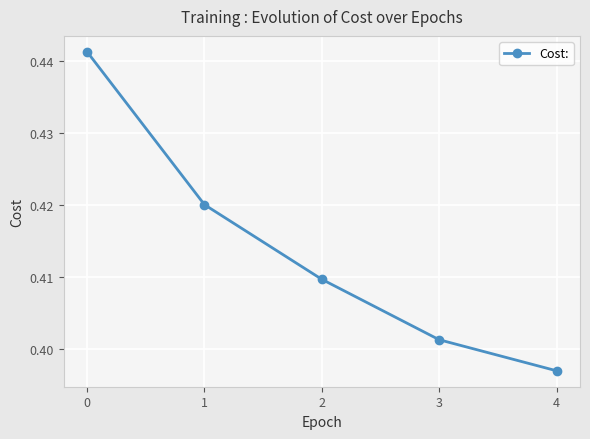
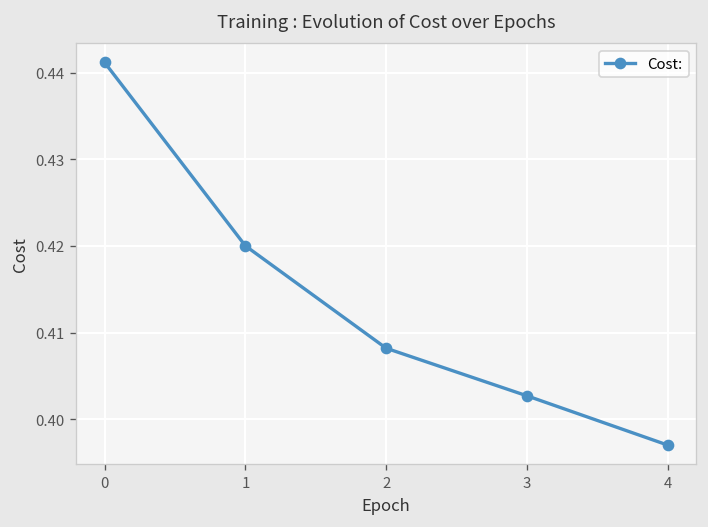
2: 0.410 -> 0.408
3: 0.401 -> 0.403
